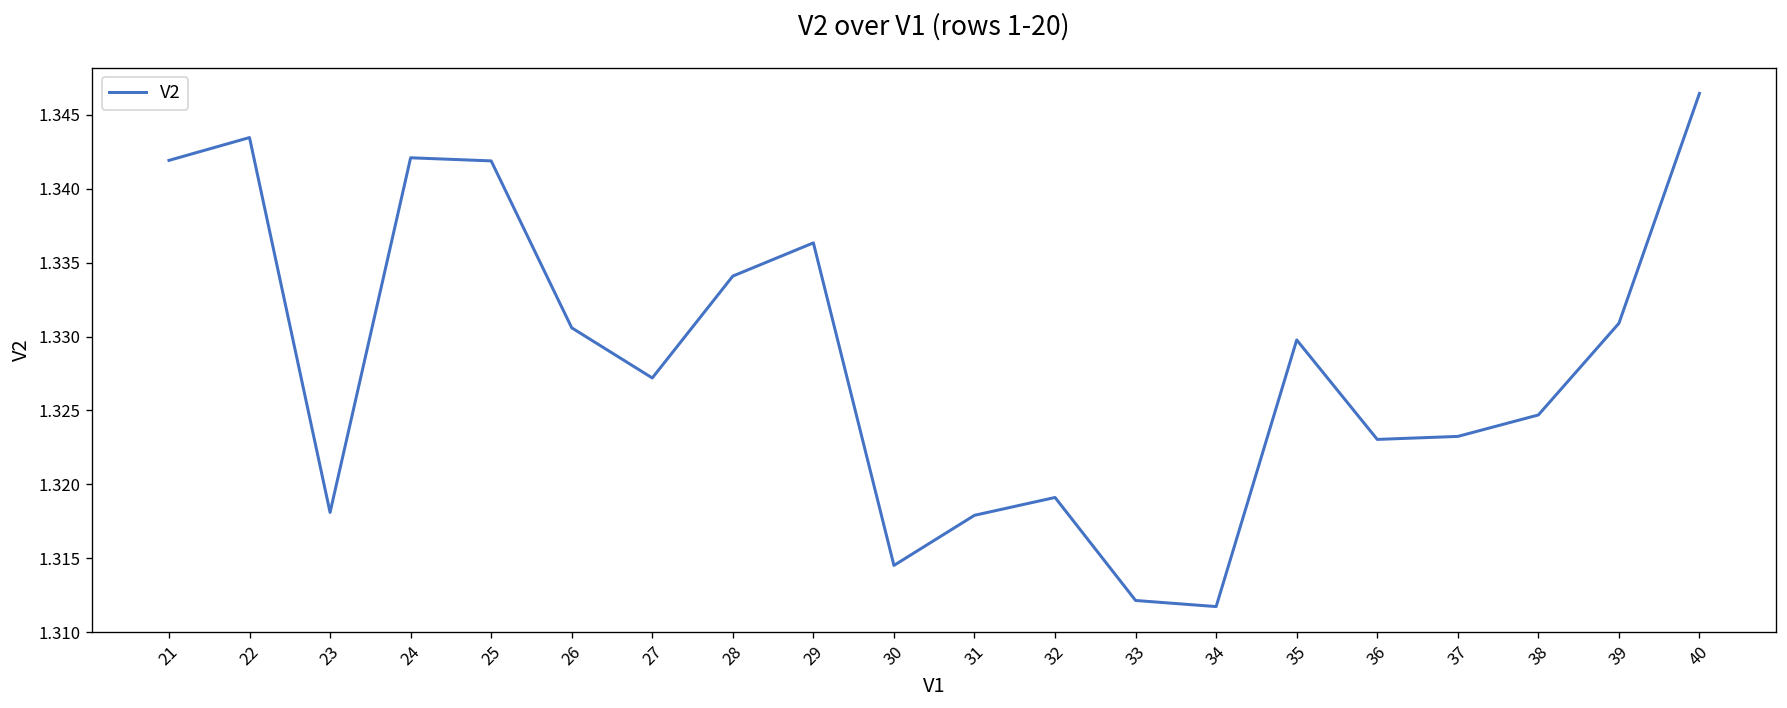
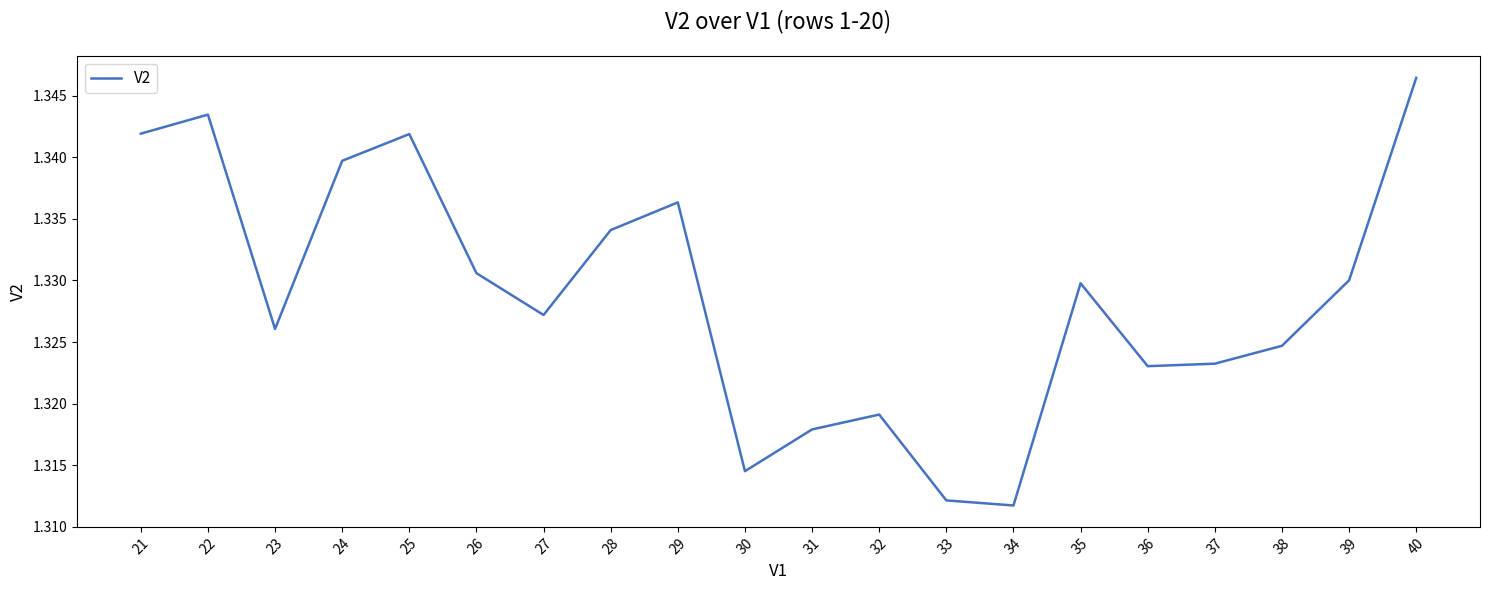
23: 1.3181 -> 1.3261
24: 1.3421 -> 1.3397
39: 1.3309 -> 1.3300
